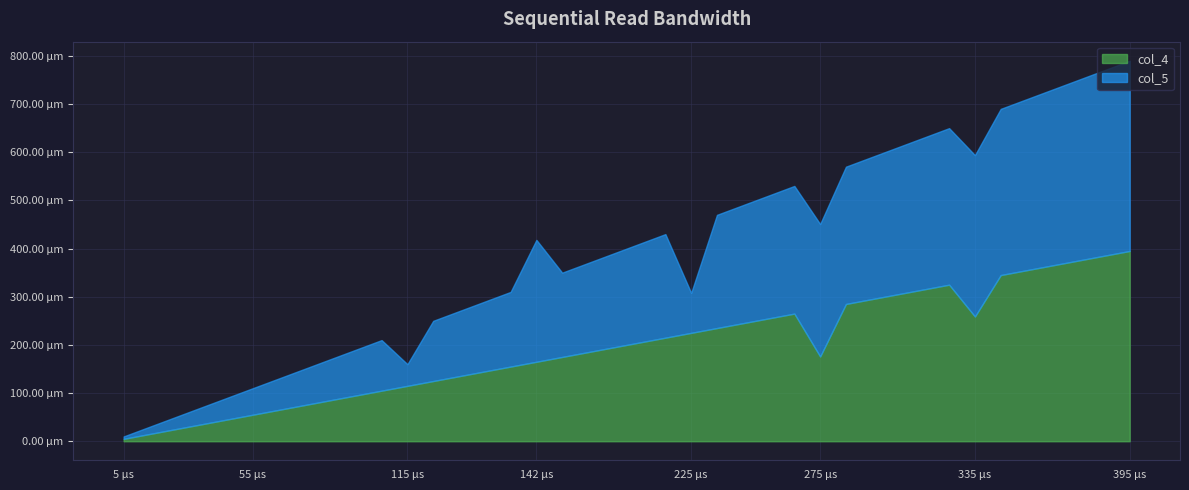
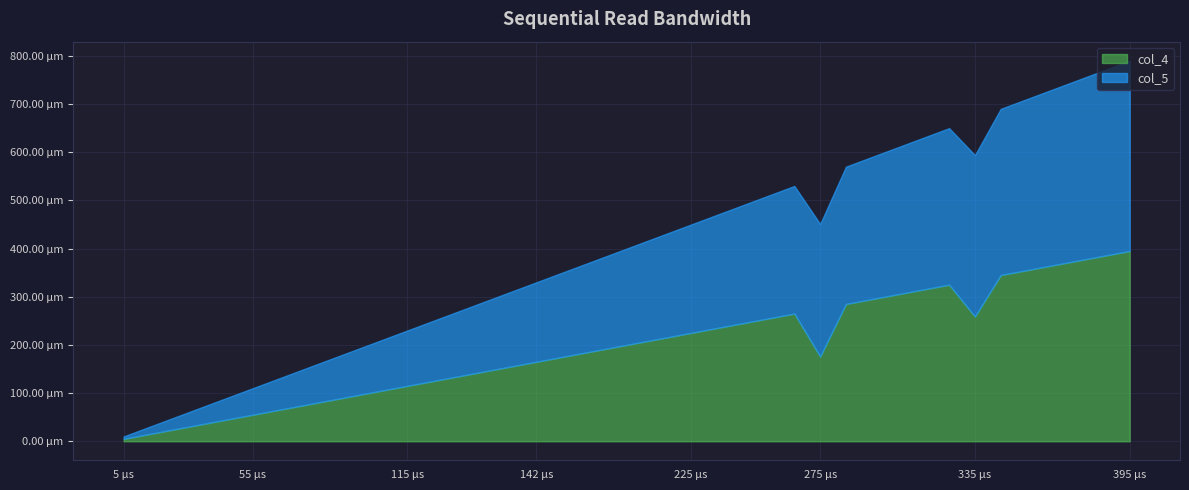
col_5, 115 µs: 50 µm -> 120 µm
col_5, 142 µs: 250 µm -> 170 µm
col_5, 225 µs: 80 µm -> 230 µm
